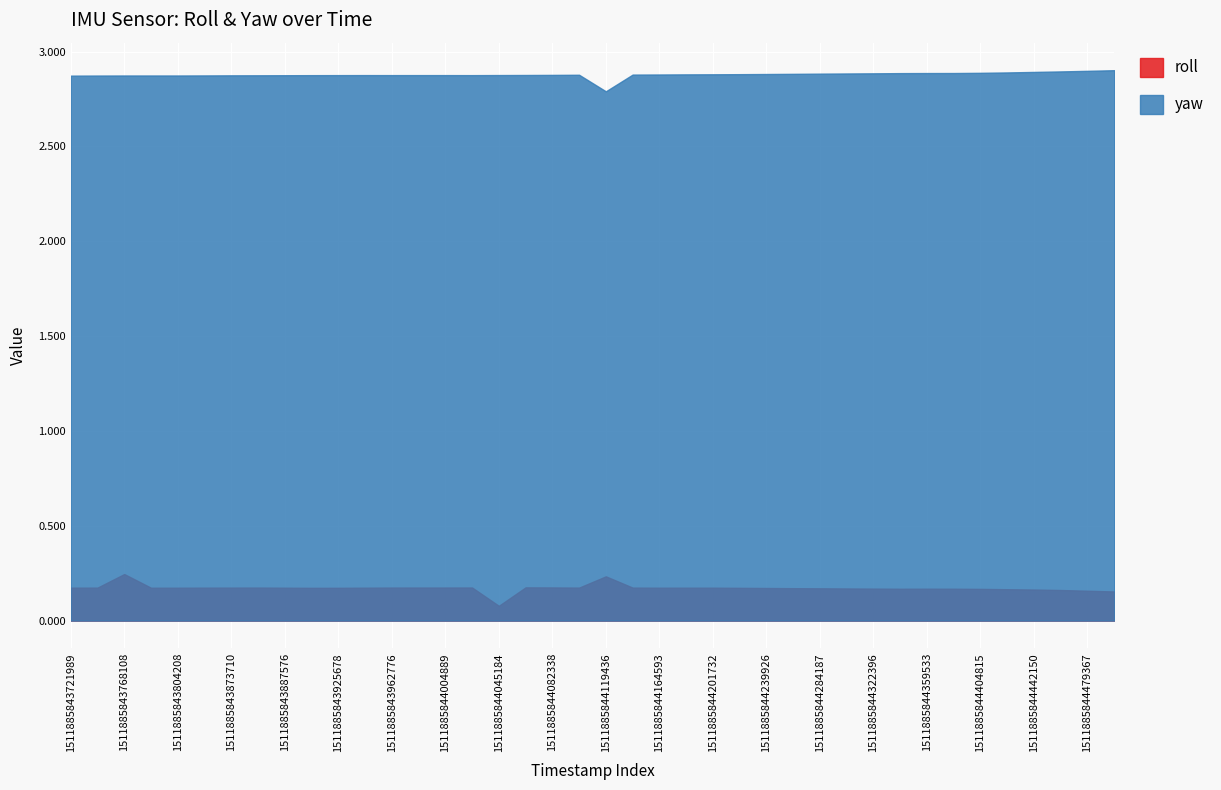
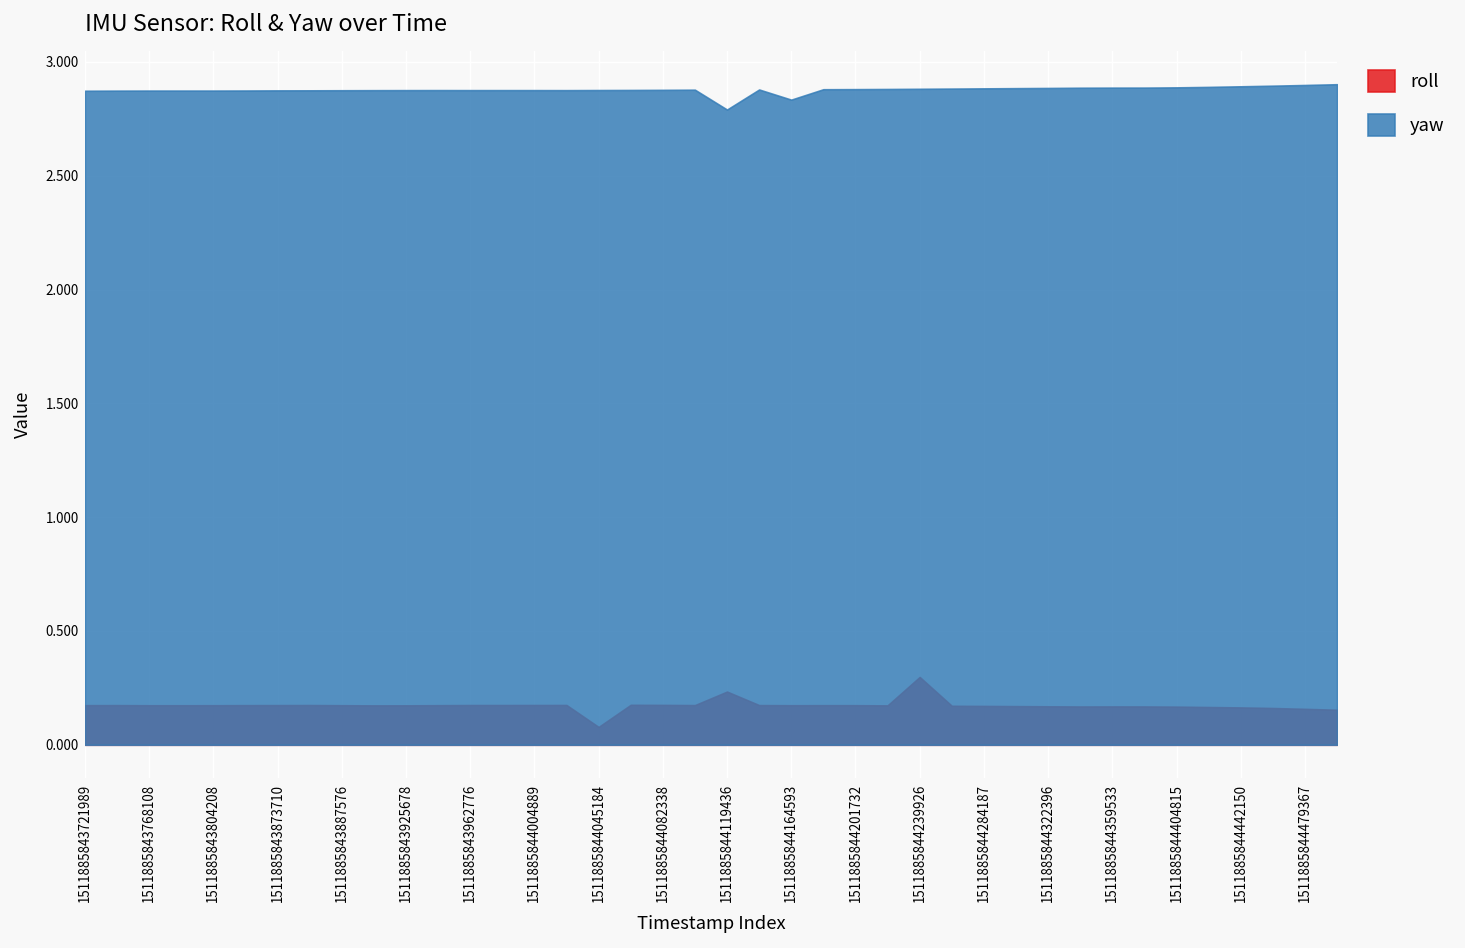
roll, 1511885843768108: 0.25 -> 0.17
yaw, 1511885844164593: 2.88 -> 2.83
roll, 1511885844239926: 0.17 -> 0.30
